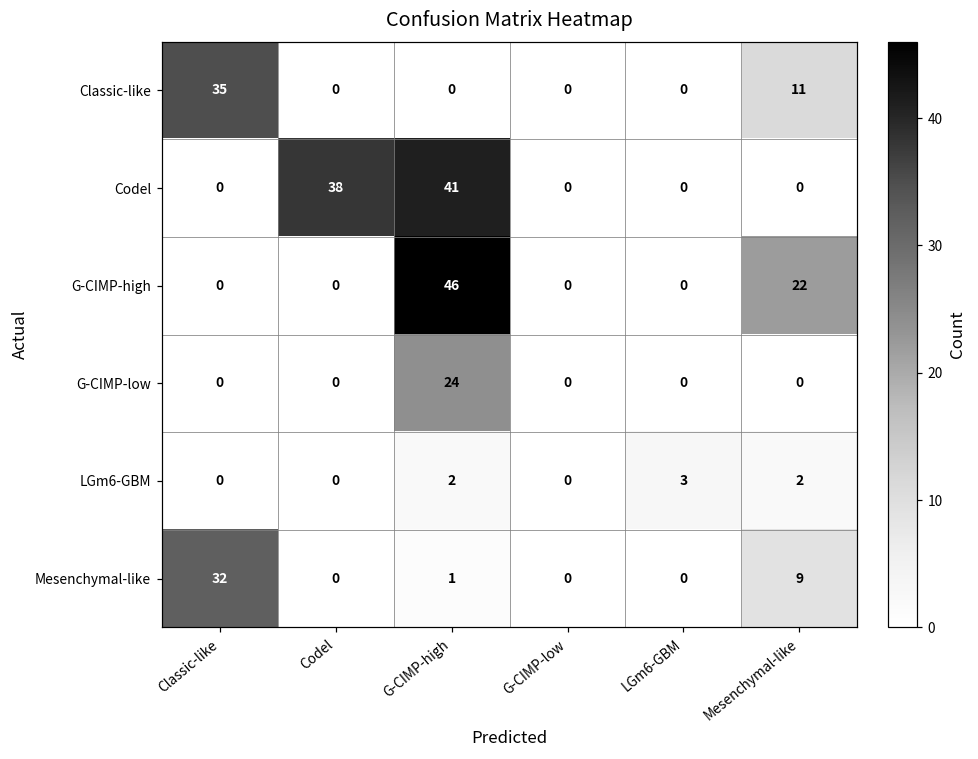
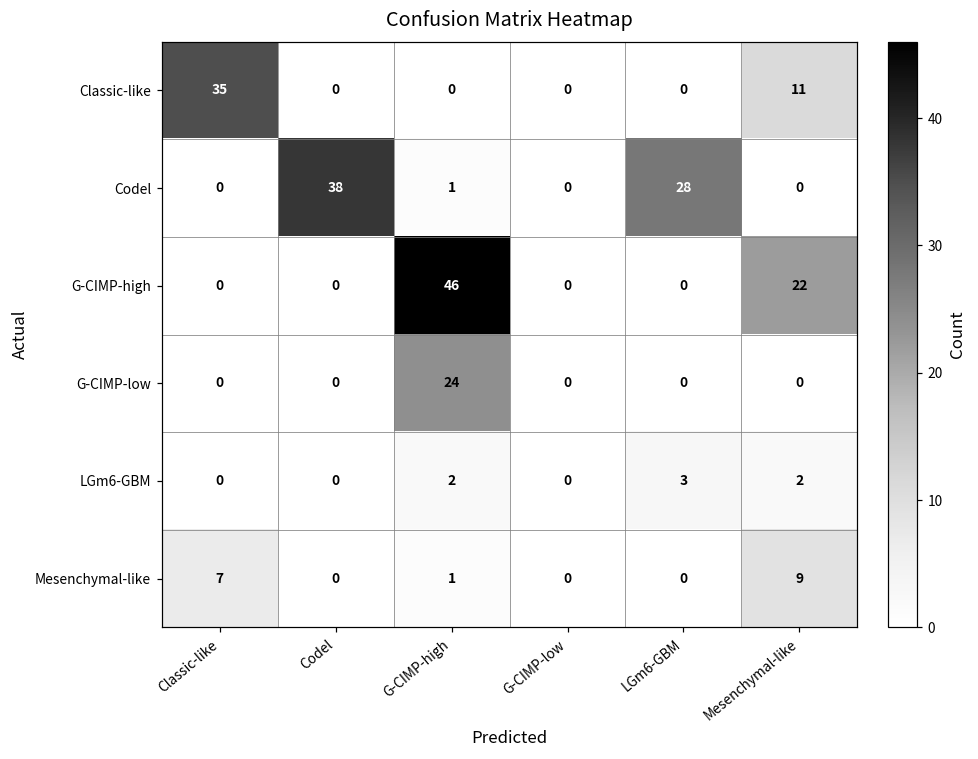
Codel, G-CIMP-high: 41 -> 1
Codel, LGm6-GBM: 0 -> 28
Mesenchymal-like, Classic-like: 32 -> 7
